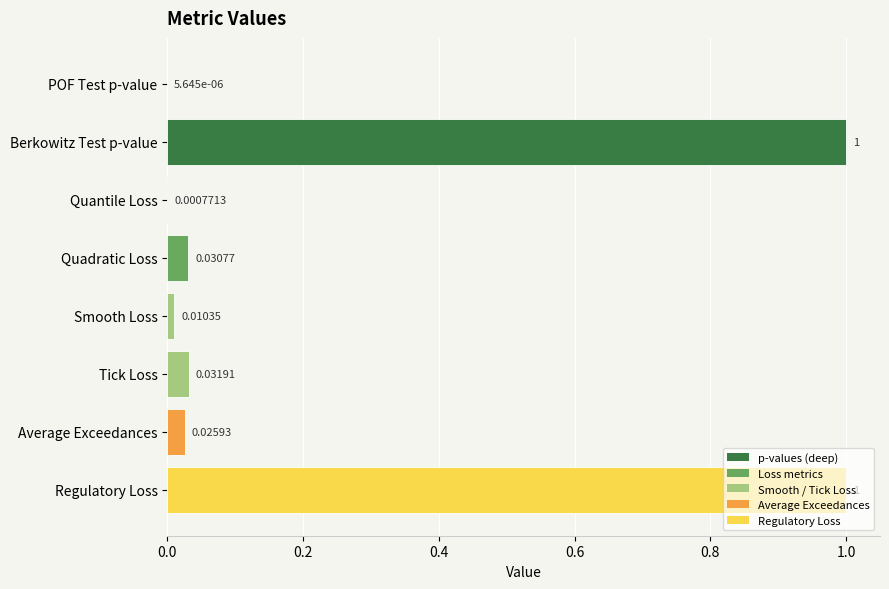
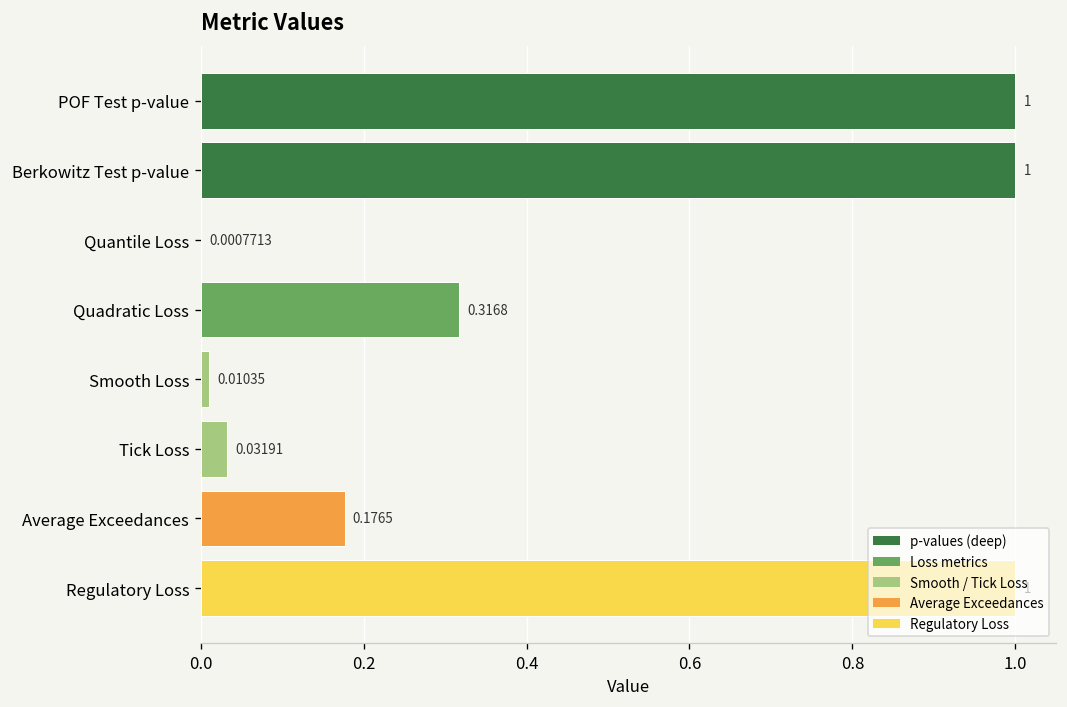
POF Test p-value: 5.645e-06 -> 1
Quadratic Loss: 0.03077 -> 0.3168
Average Exceedances: 0.02593 -> 0.1765
